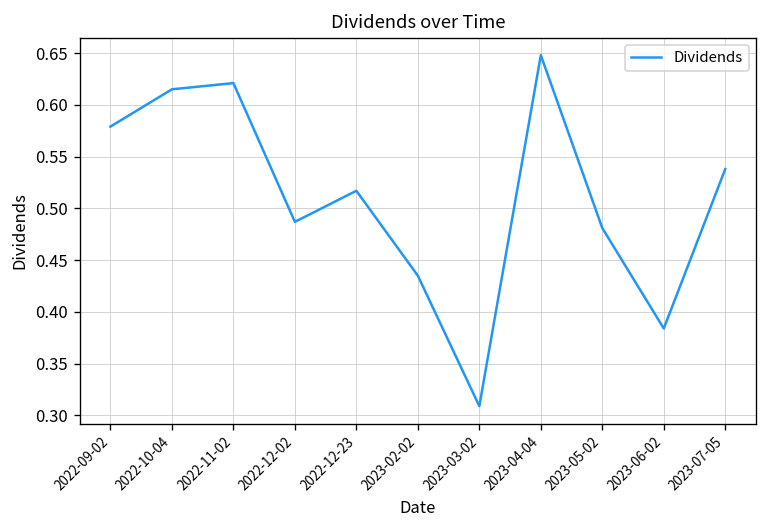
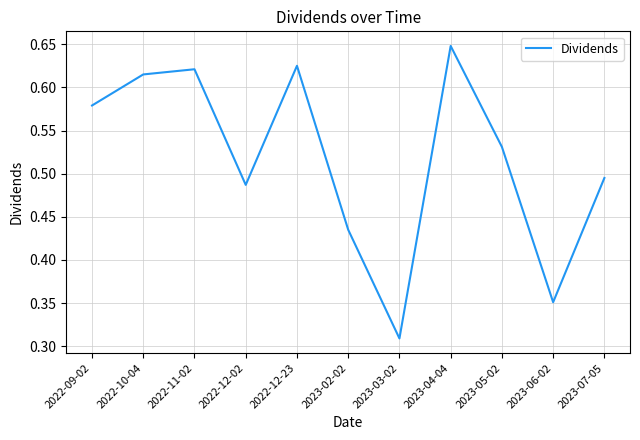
2022-12-23: 0.52 -> 0.63
2023-05-02: 0.48 -> 0.53
2023-06-02: 0.38 -> 0.35
2023-07-05: 0.54 -> 0.50
